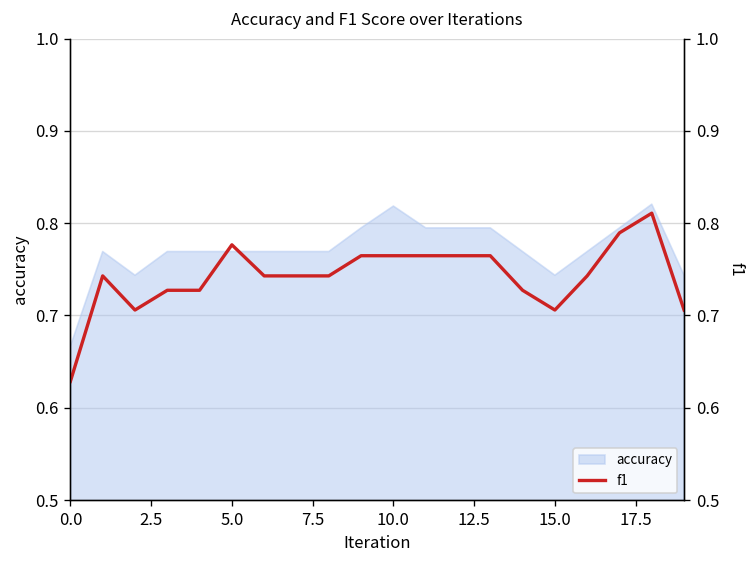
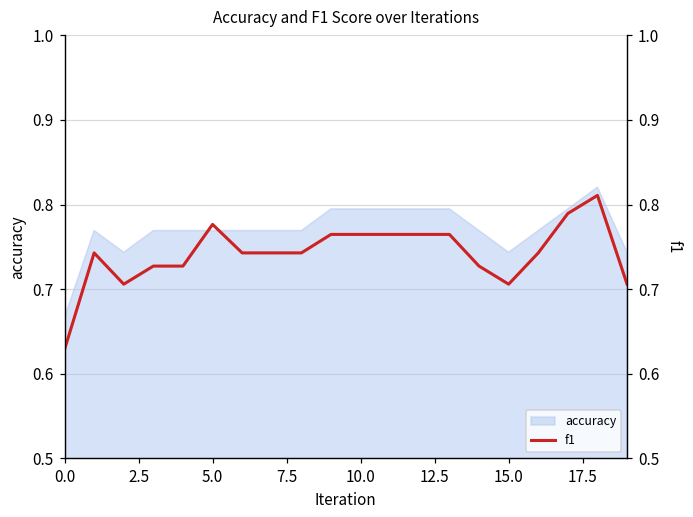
accuracy, 10.0: 0.82 -> 0.79
